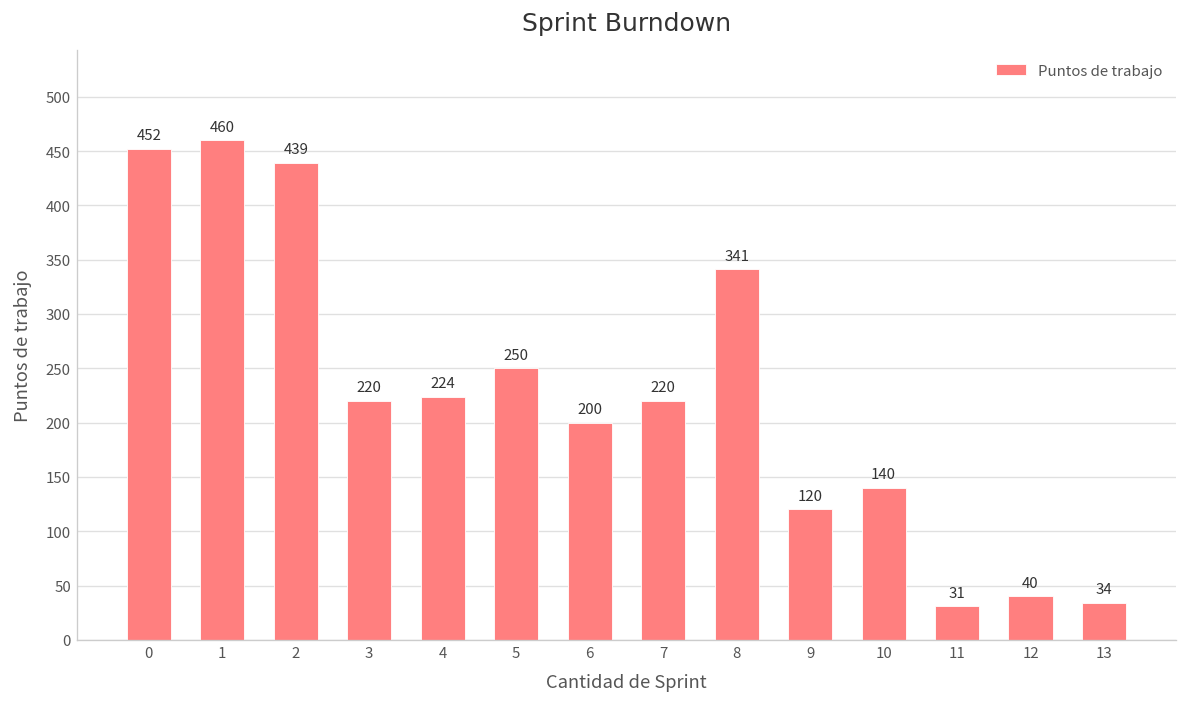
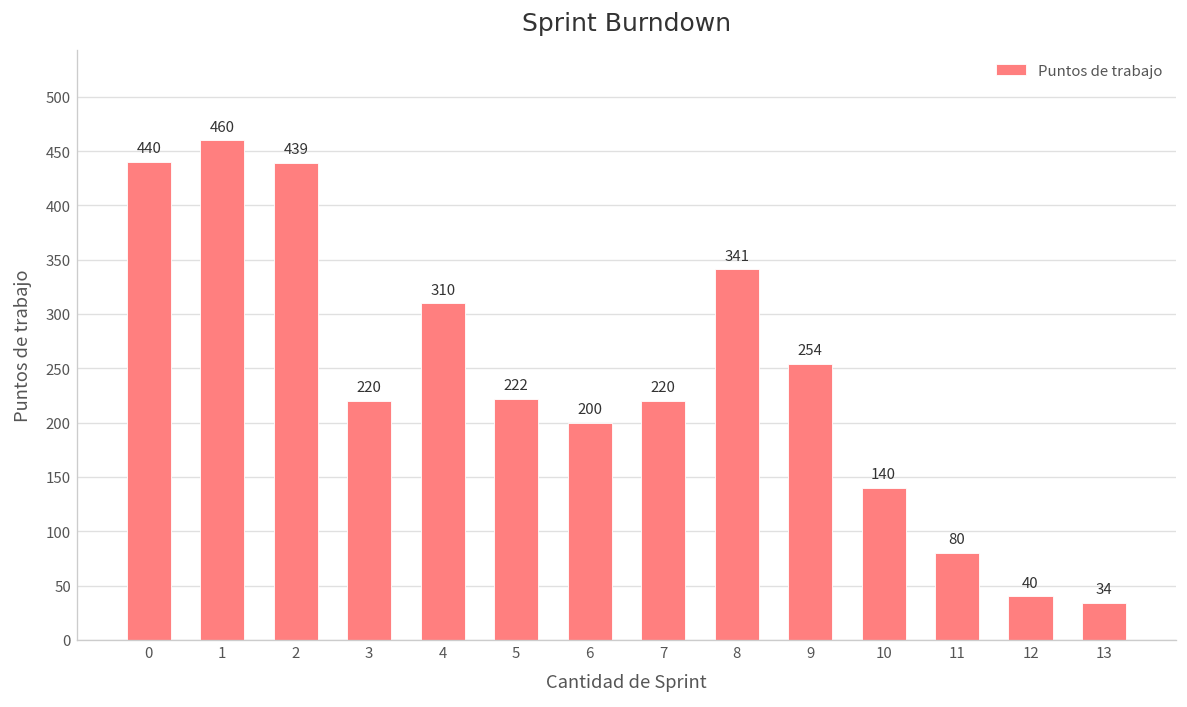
0: 452 -> 440
4: 224 -> 310
5: 250 -> 222
9: 120 -> 254
11: 31 -> 80
